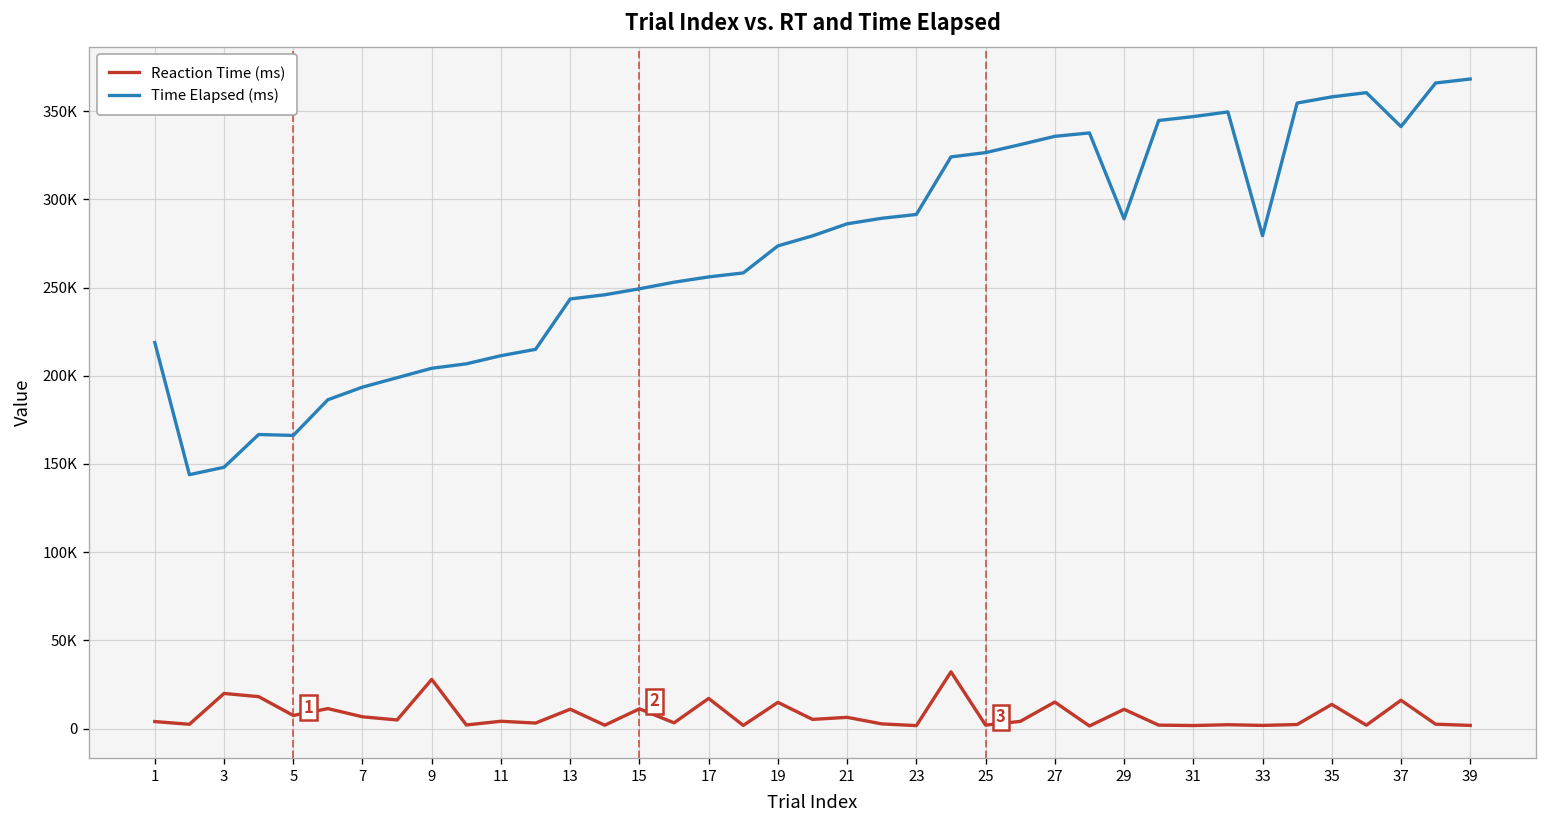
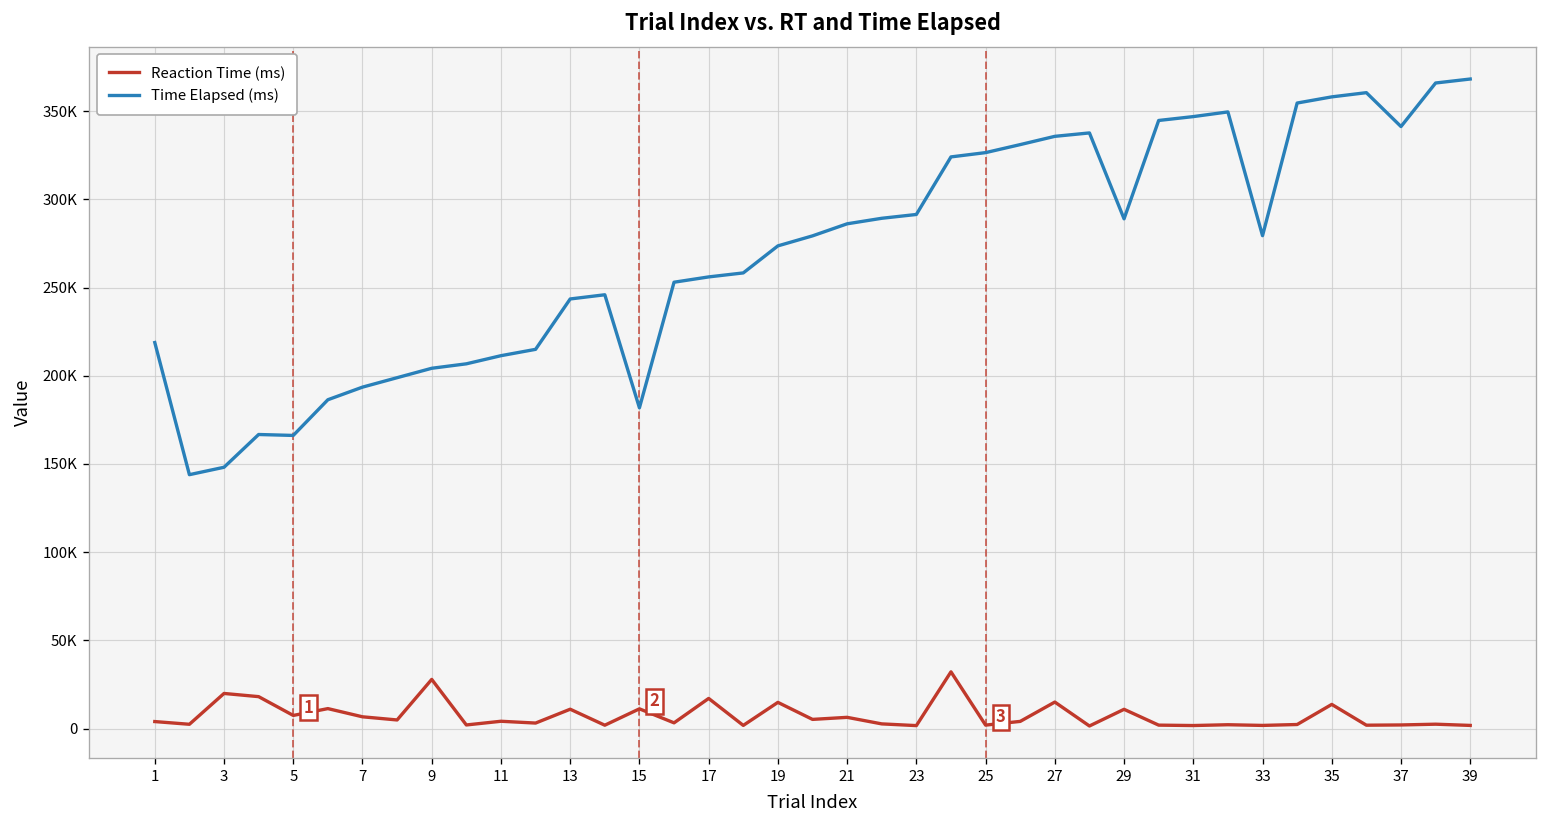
Time Elapsed (ms), 15: 249000 -> 182000
Reaction Time (ms), 37: 16000 -> 2000
